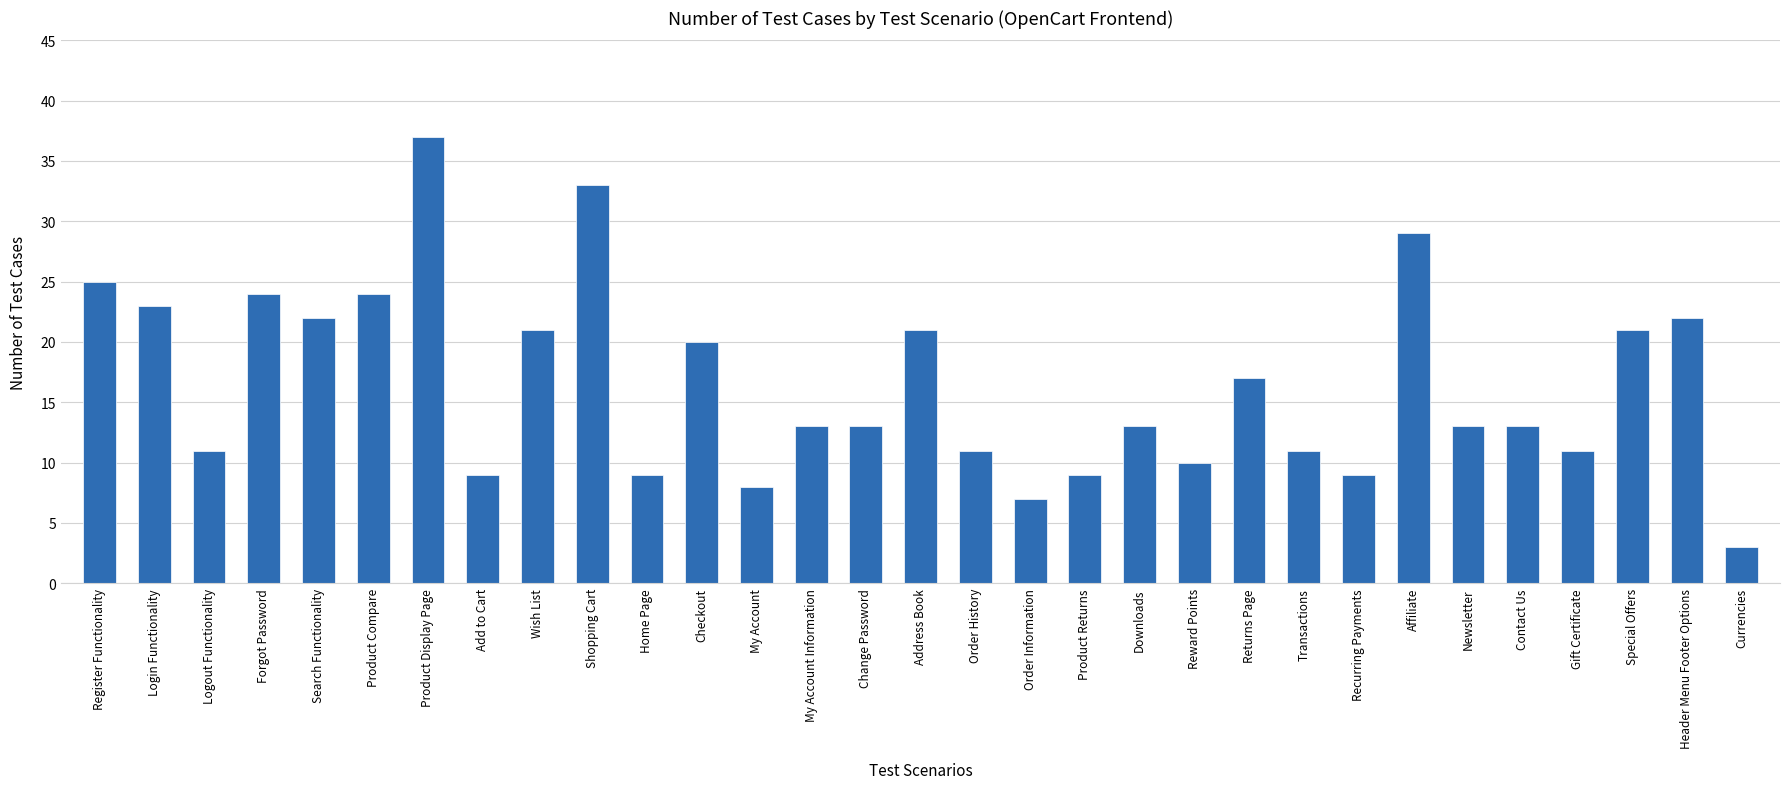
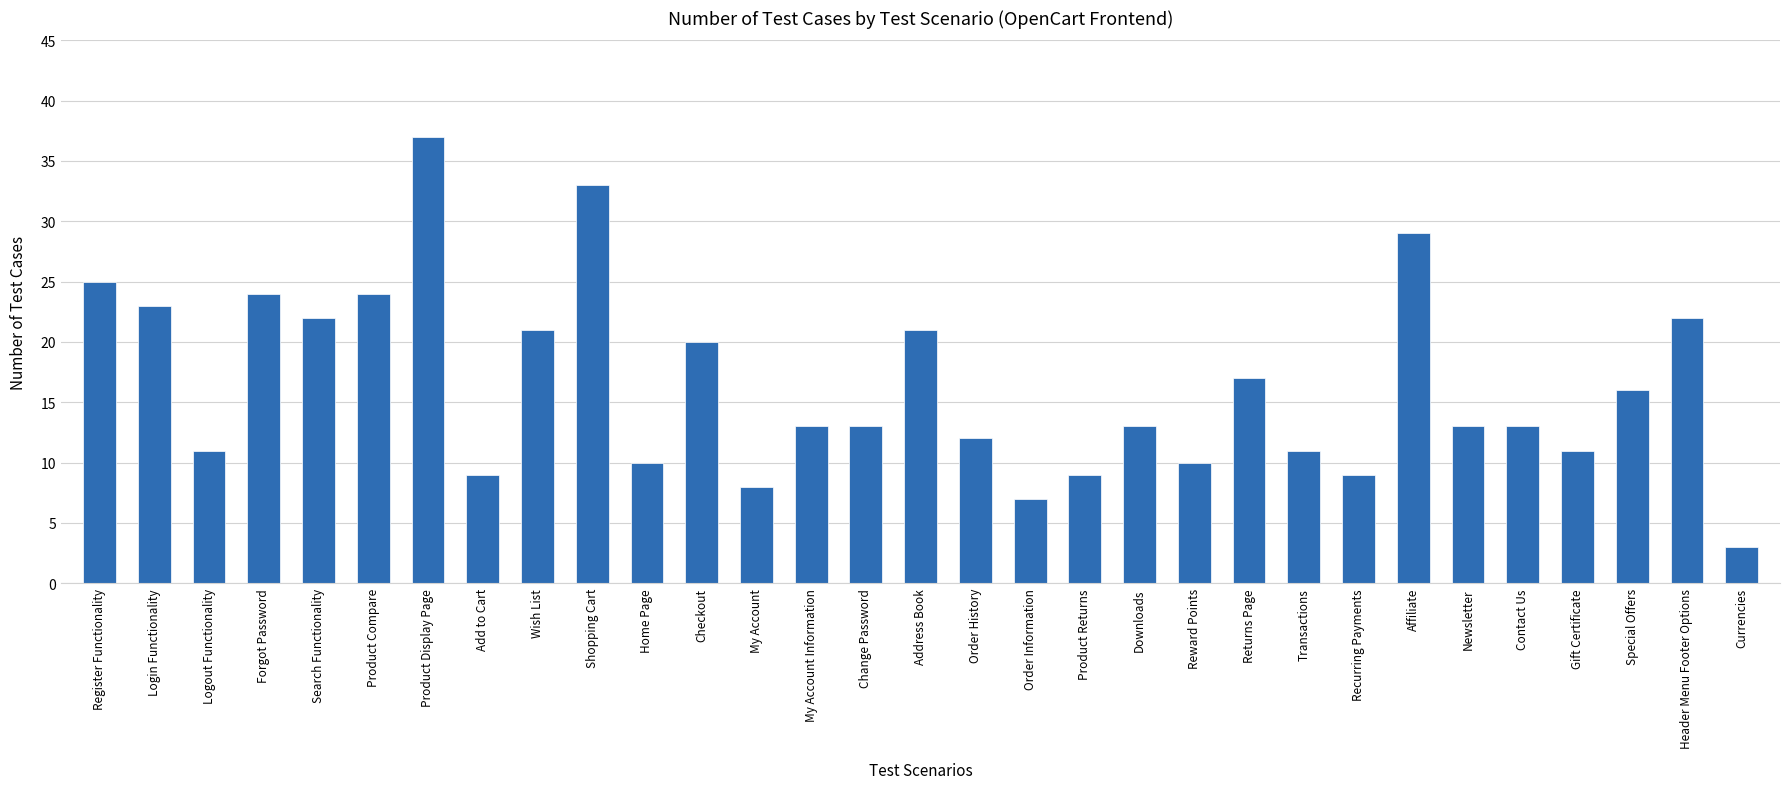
Home Page: 9 -> 10
Order History: 11 -> 12
Special Offers: 21 -> 16
